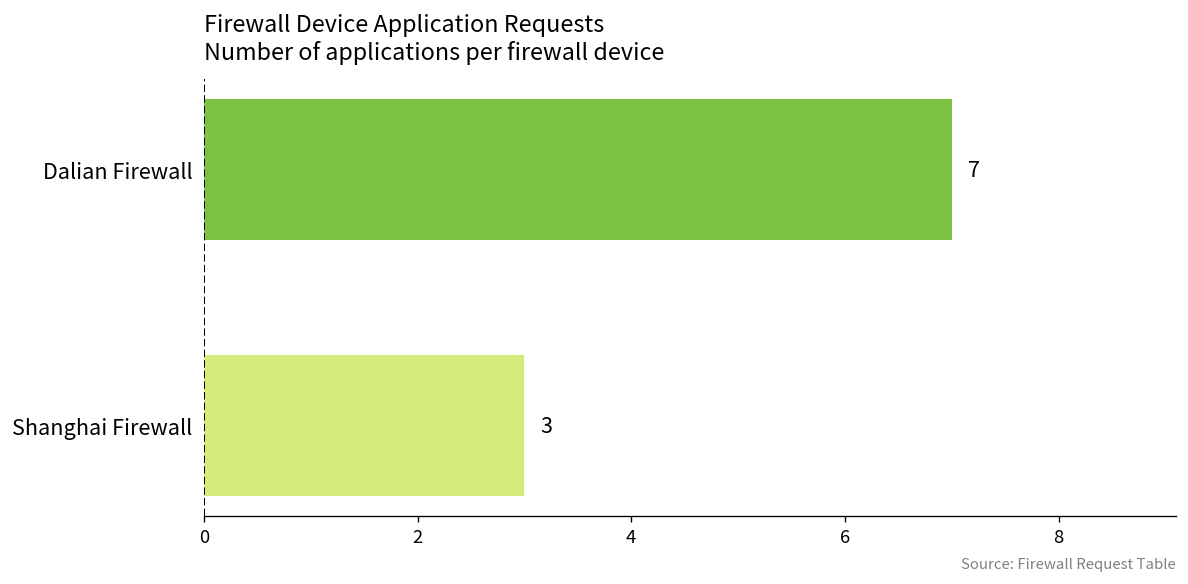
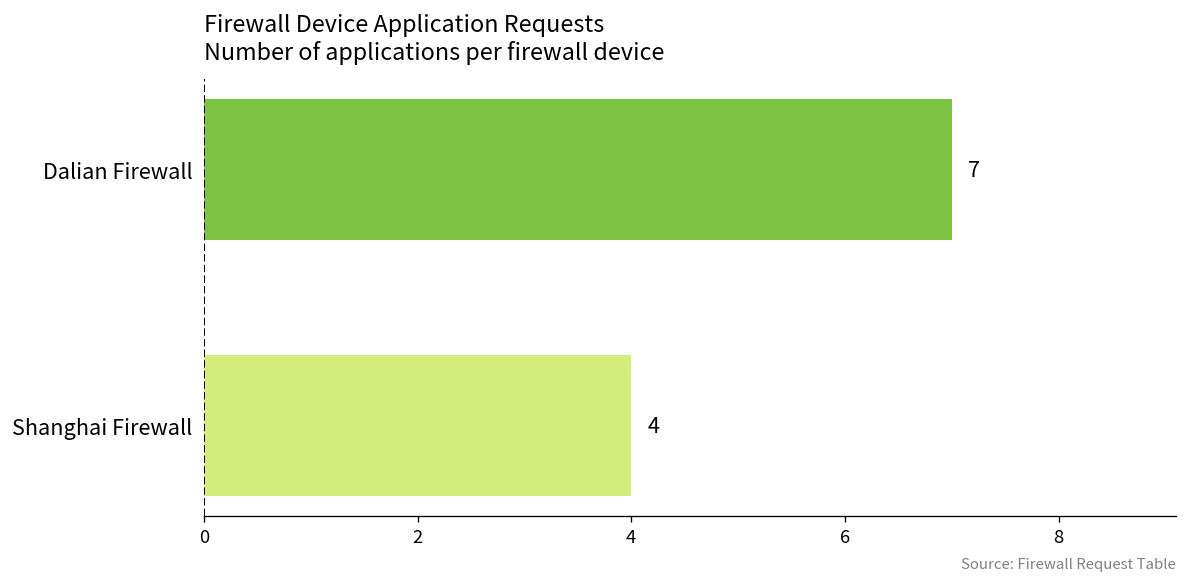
Shanghai Firewall: 3 -> 4
